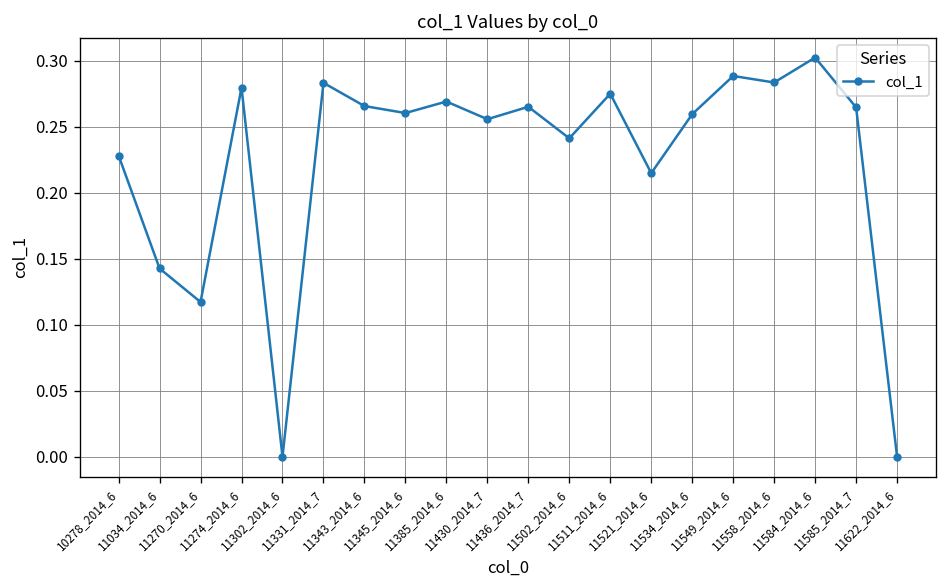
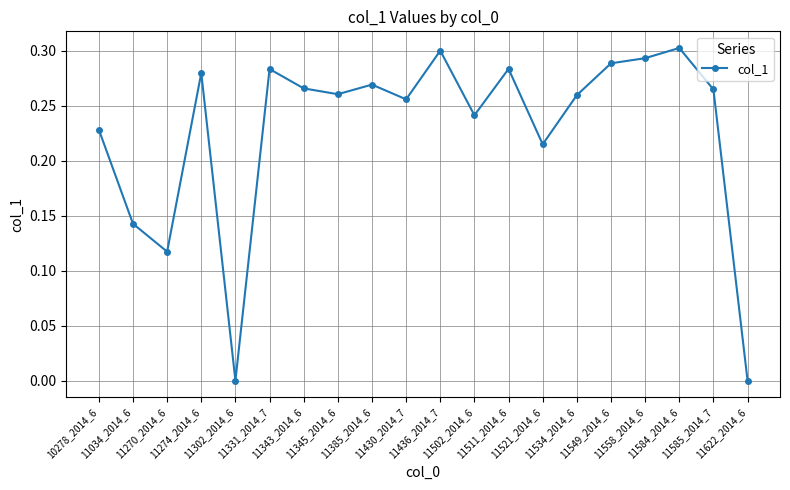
11436_2014_7: 0.265 -> 0.300
11511_2014_6: 0.275 -> 0.283
11558_2014_6: 0.284 -> 0.293
